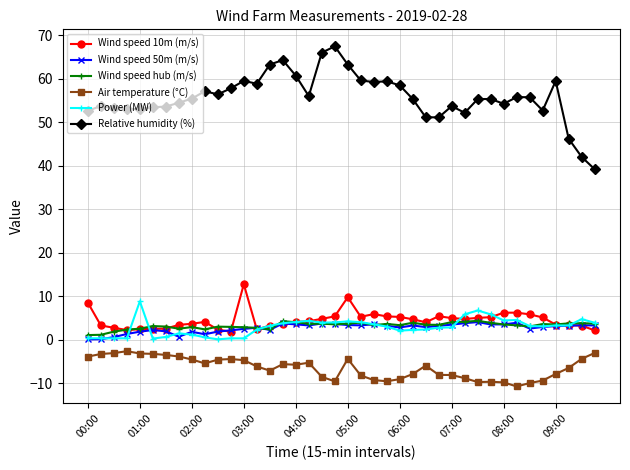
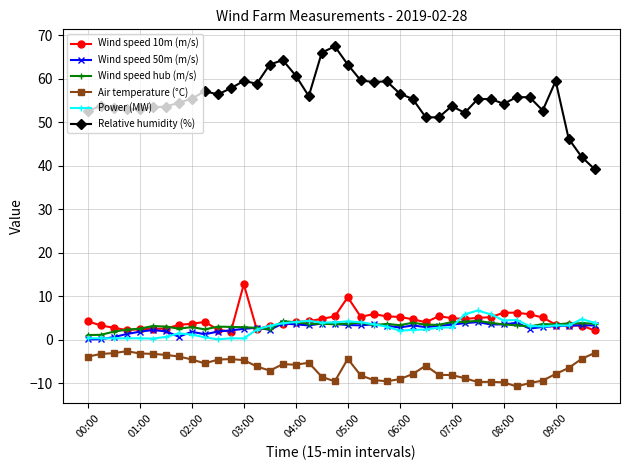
Wind speed 10m (m/s), 00:00: 8 -> 4
Power (MW), 01:00: 9 -> 0
Relative humidity (%), 06:00: 58 -> 57
